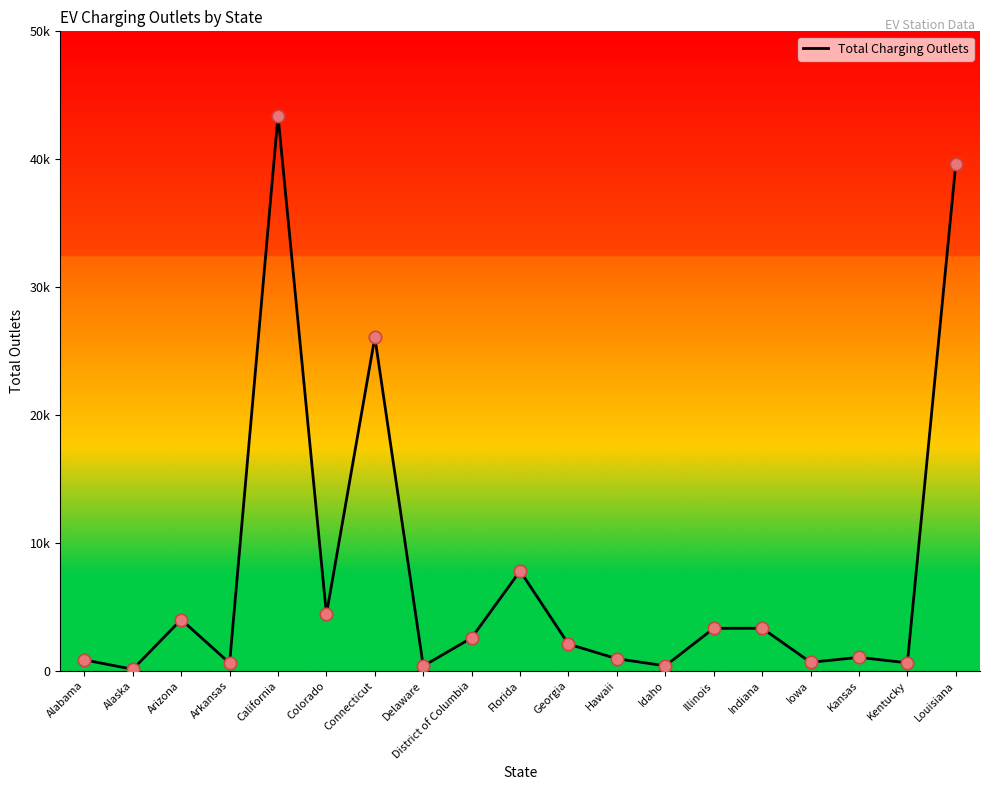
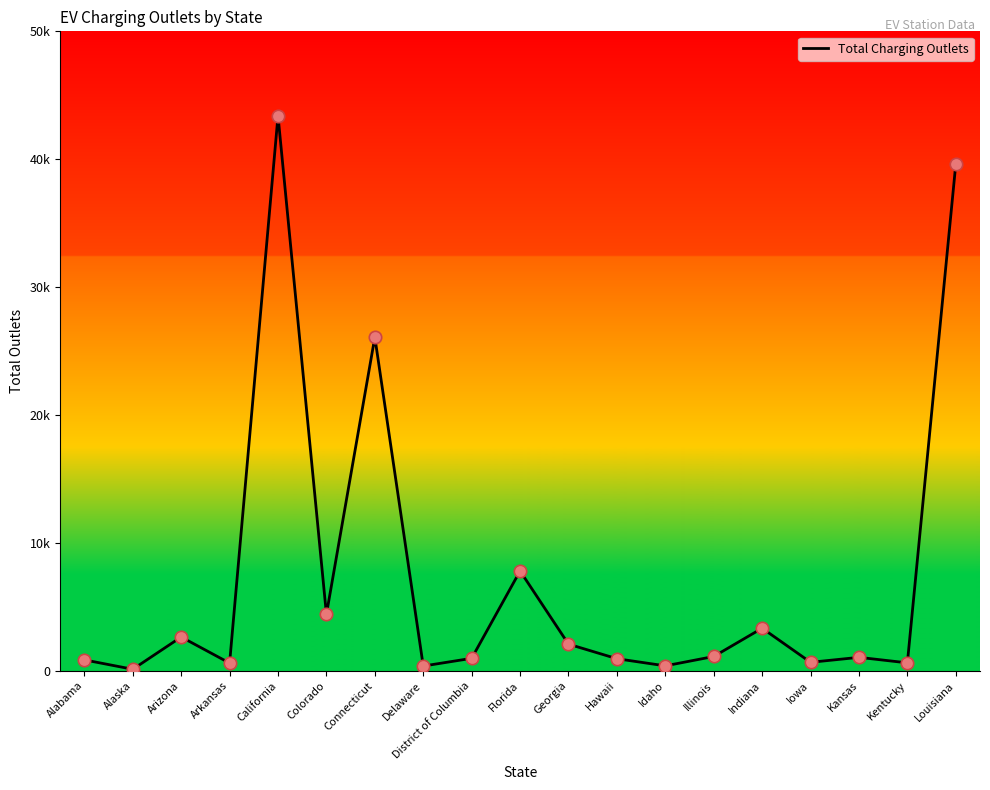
Arizona: 4000 -> 2600
District of Columbia: 2600 -> 1000
Illinois: 3300 -> 1100
